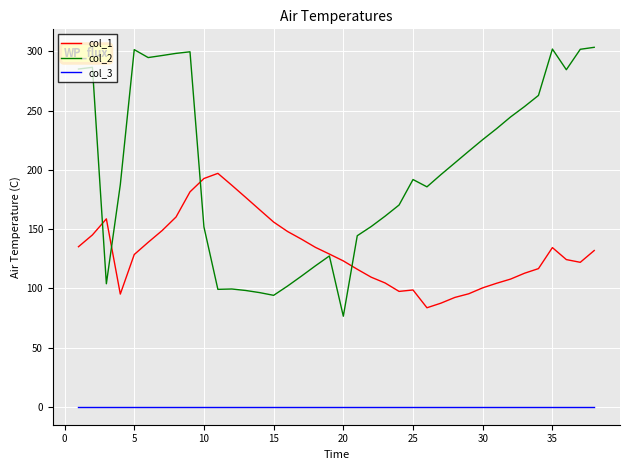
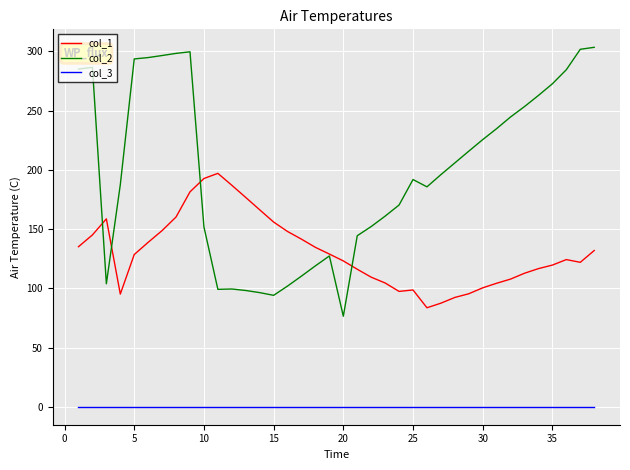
col_2, 5: 301 -> 294
col_1, 35: 134 -> 120
col_2, 35: 302 -> 273
